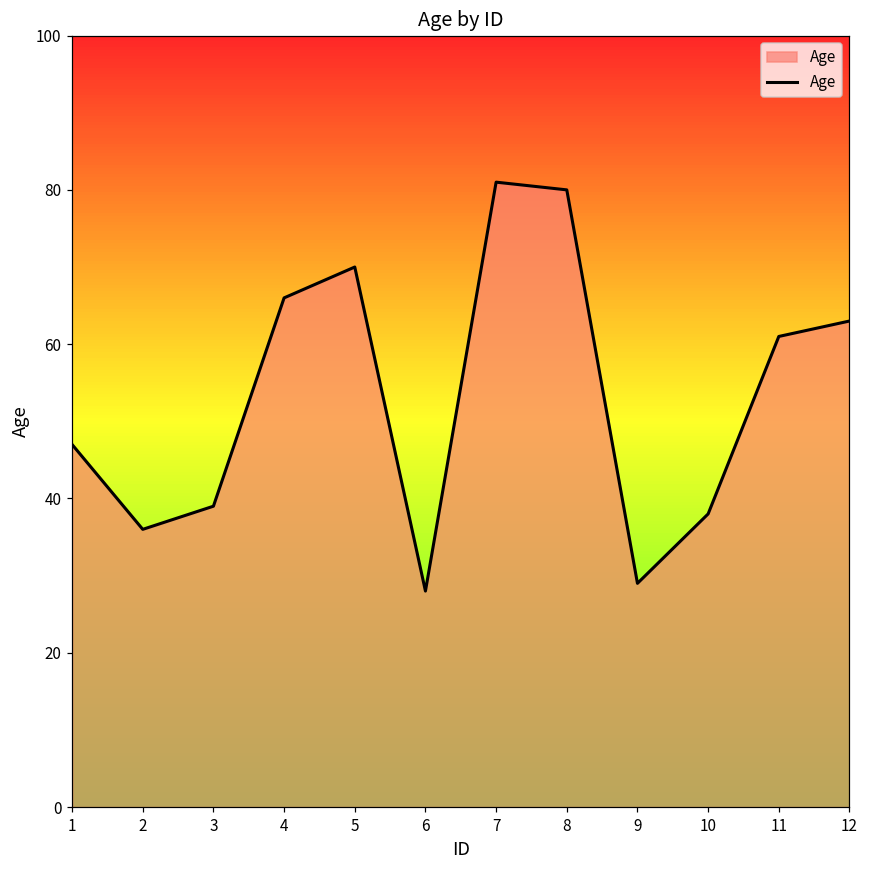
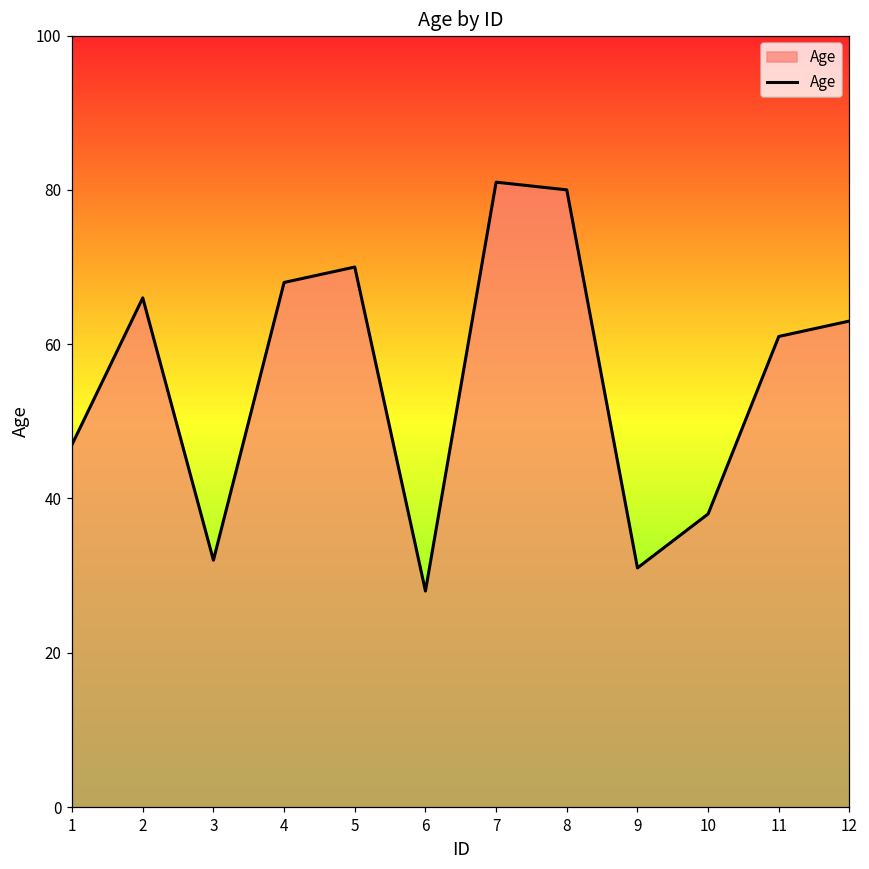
2: 36 -> 66
3: 39 -> 32
4: 66 -> 68
9: 29 -> 31
